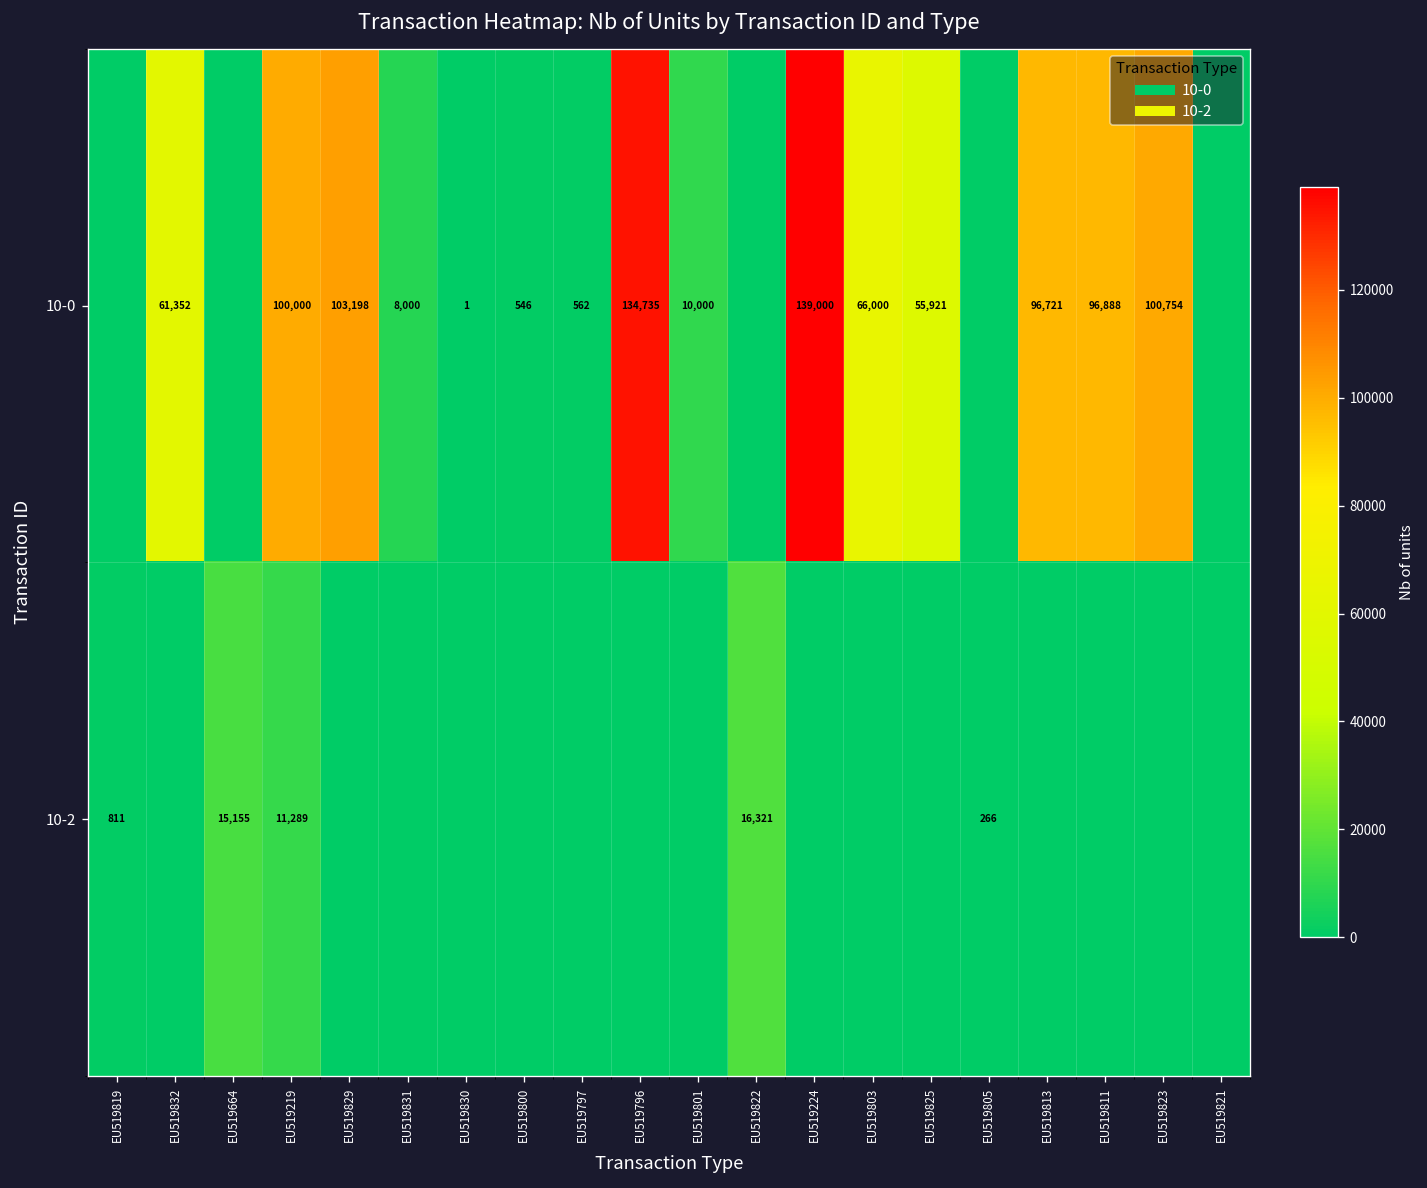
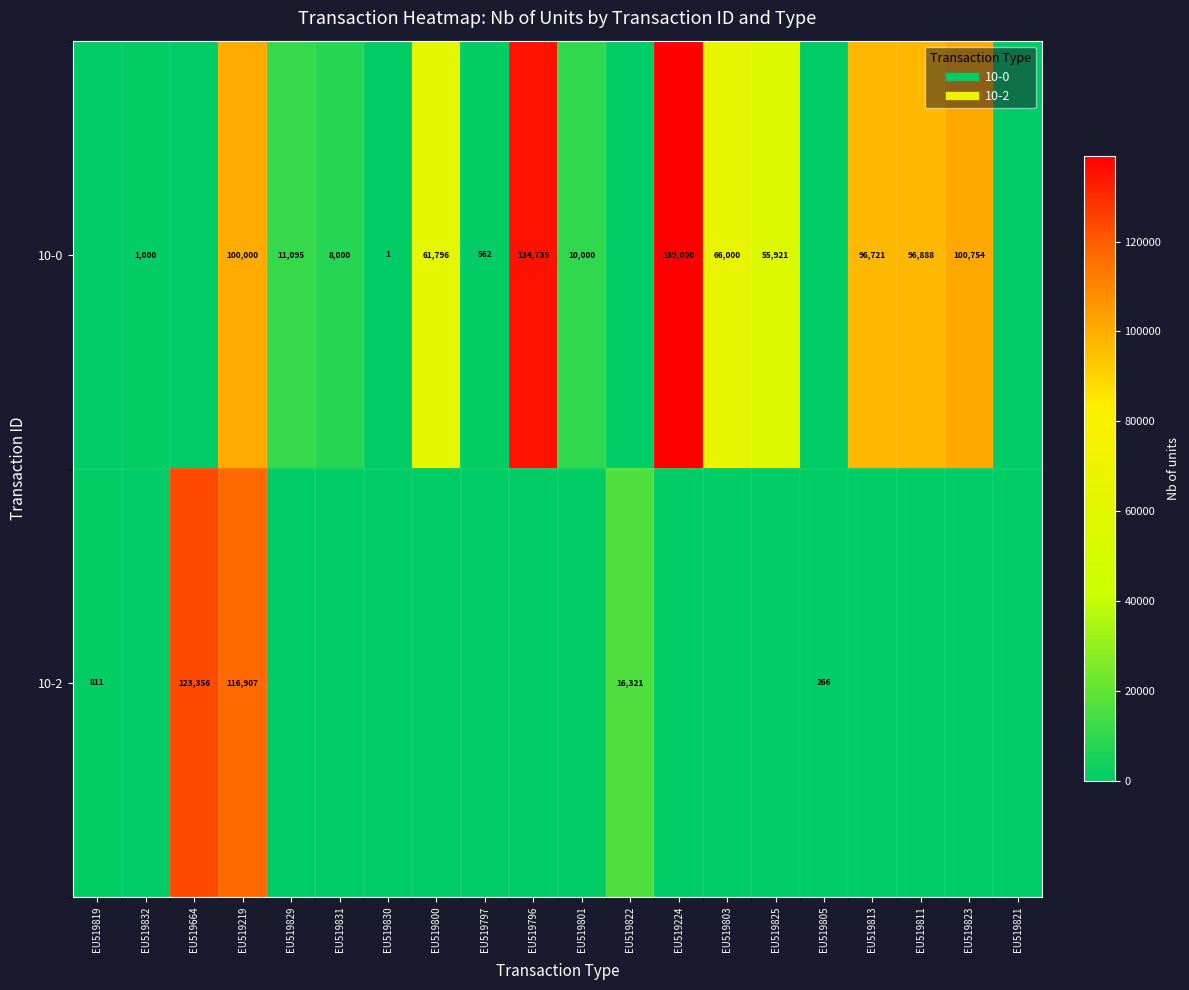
10-0, EU519832: 61,352 -> 1,000
10-0, EU519829: 103,198 -> 11,095
10-0, EU519800: 546 -> 61,796
10-2, EU519664: 15,155 -> 123,356
10-2, EU519219: 11,289 -> 116,907
